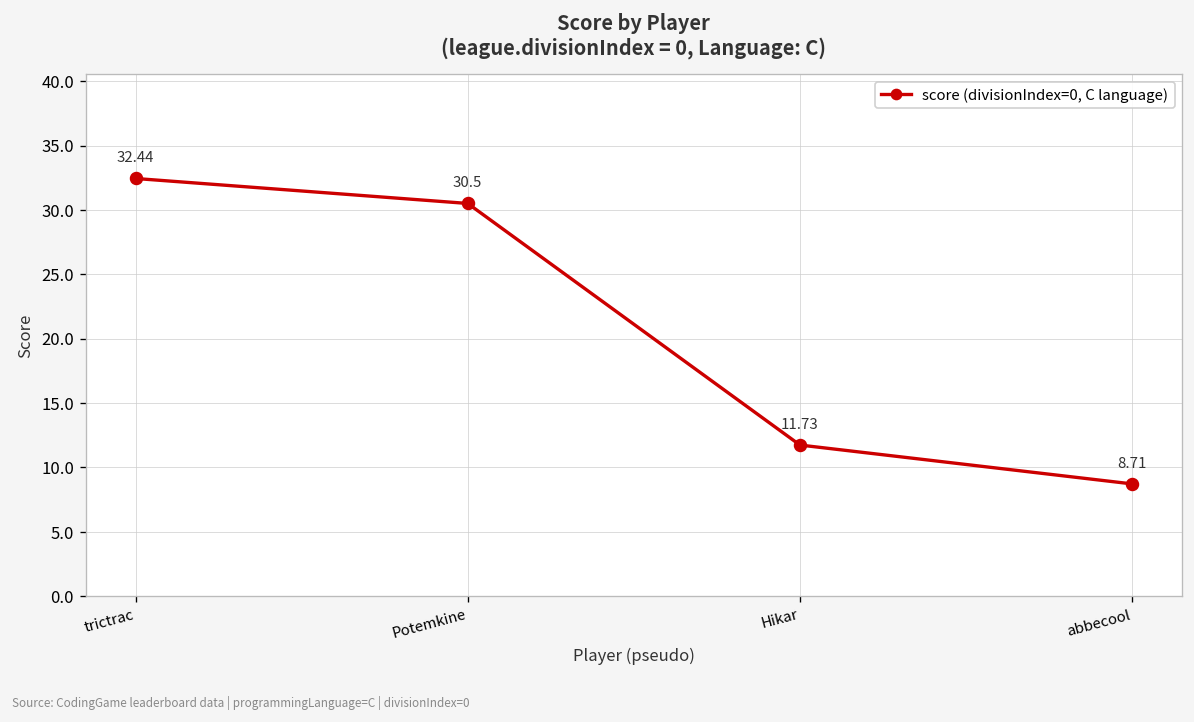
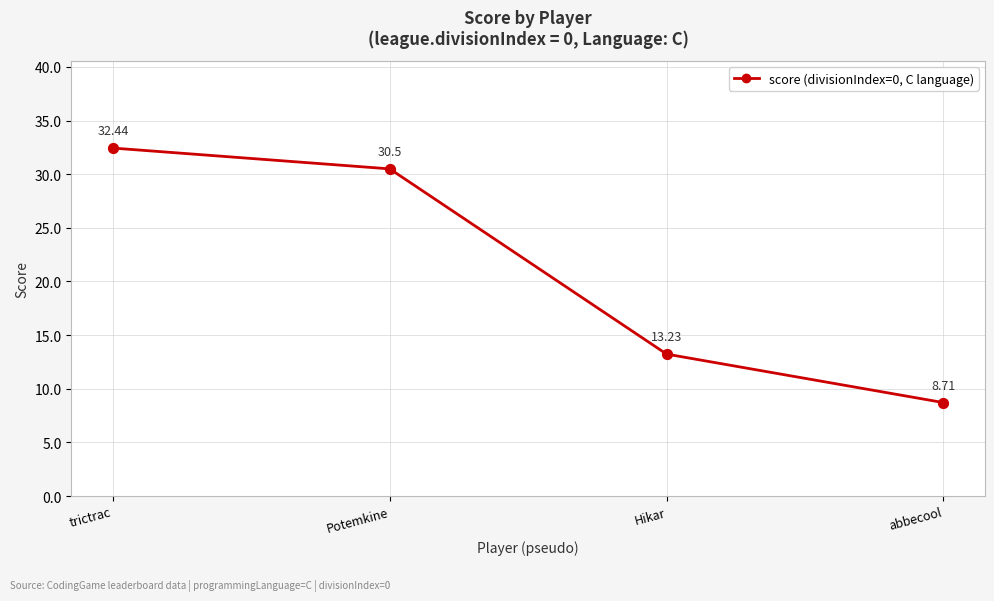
Hikar: 11.73 -> 13.23
